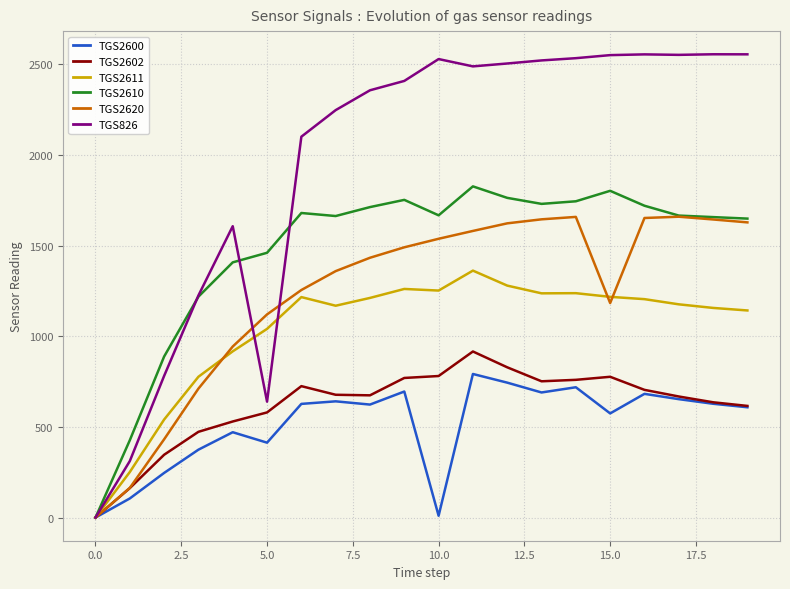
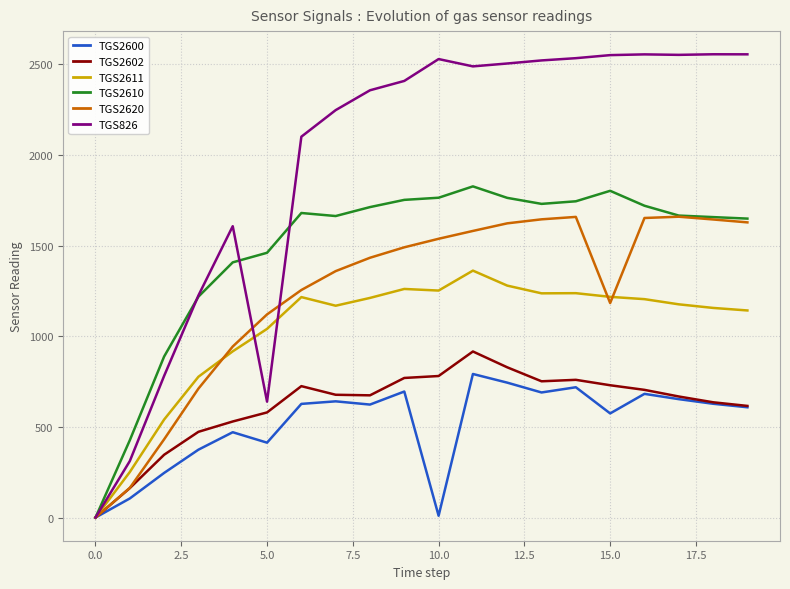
TGS2610, 10.0: 1670 -> 1760
TGS2602, 15.0: 780 -> 730
